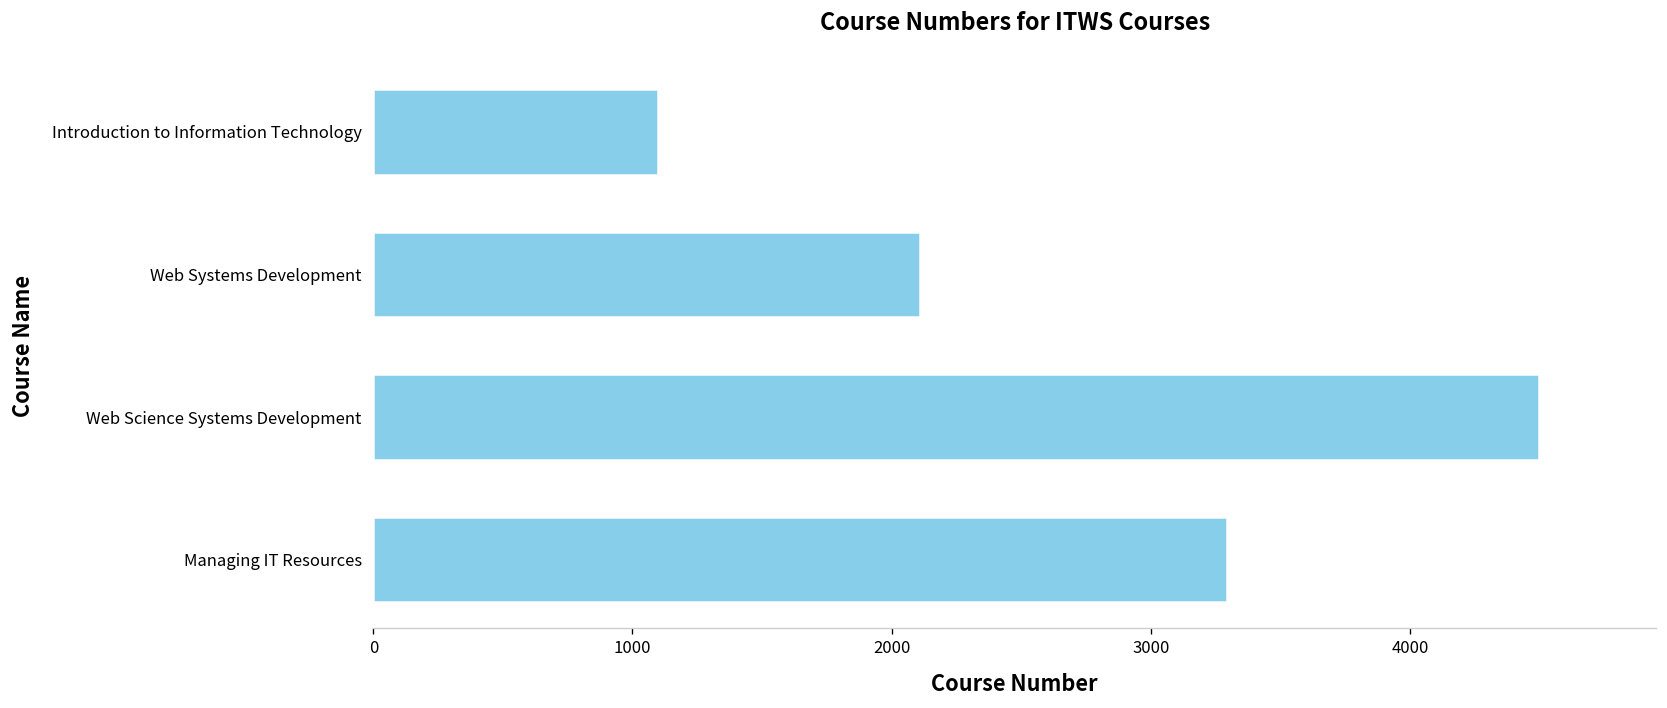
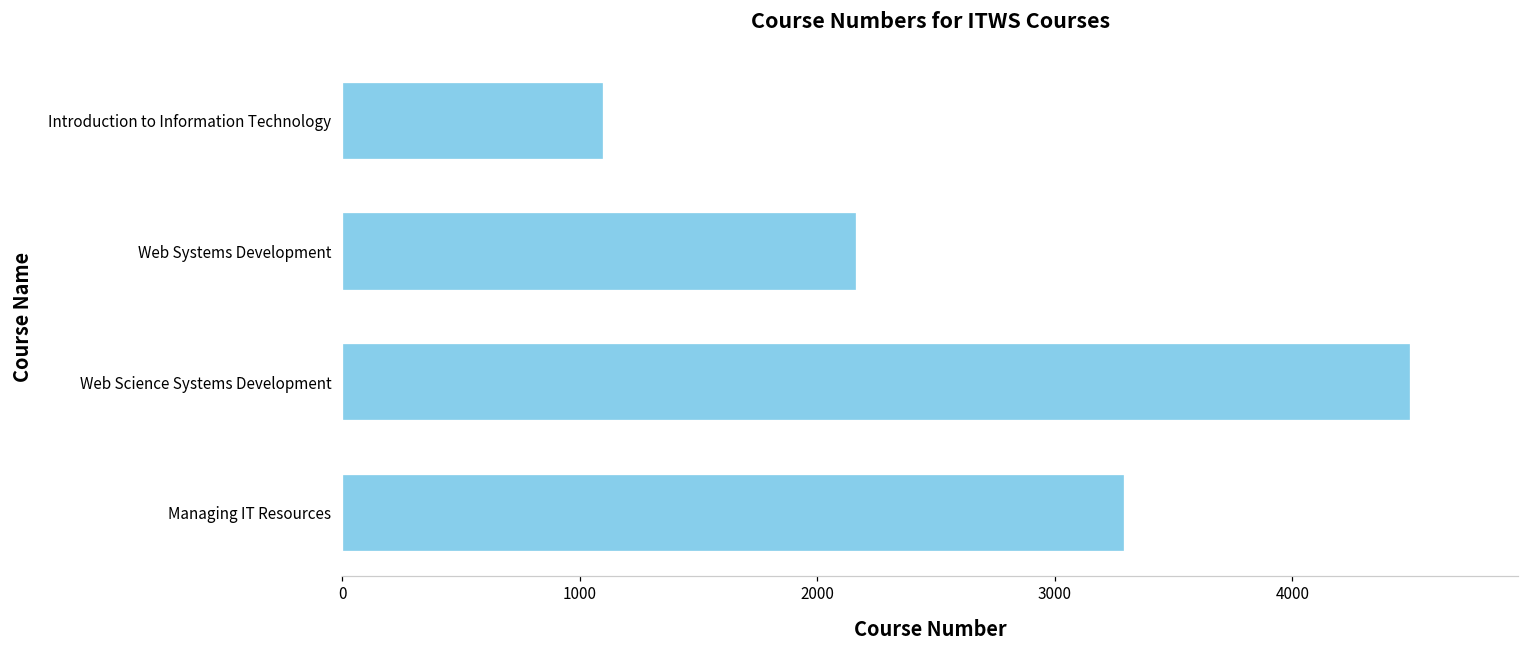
Web Systems Development: 2110 -> 2170
